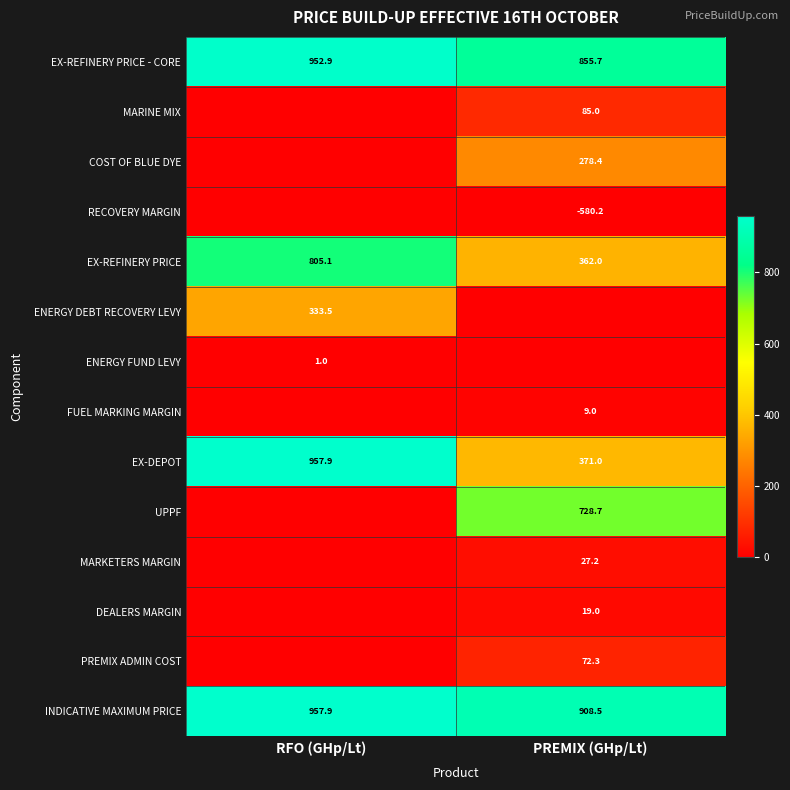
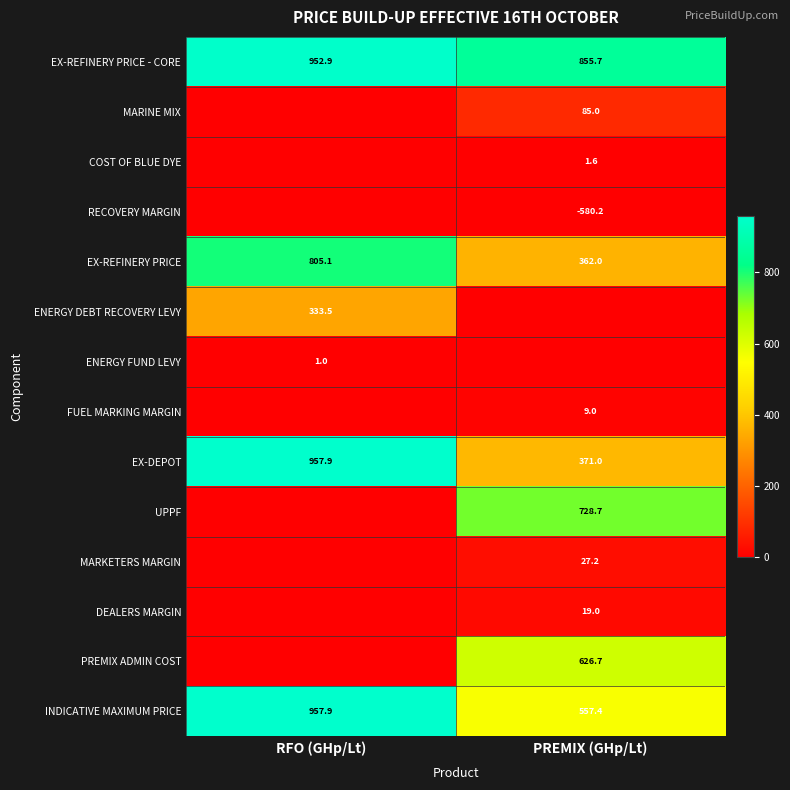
COST OF BLUE DYE, PREMIX (GHp/Lt): 278.4 -> 1.6
PREMIX ADMIN COST, PREMIX (GHp/Lt): 72.3 -> 626.7
INDICATIVE MAXIMUM PRICE, PREMIX (GHp/Lt): 908.5 -> 557.4
